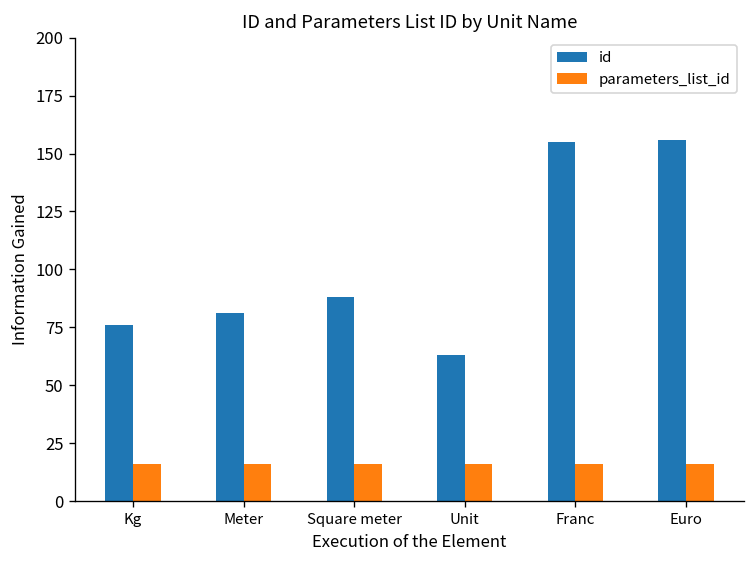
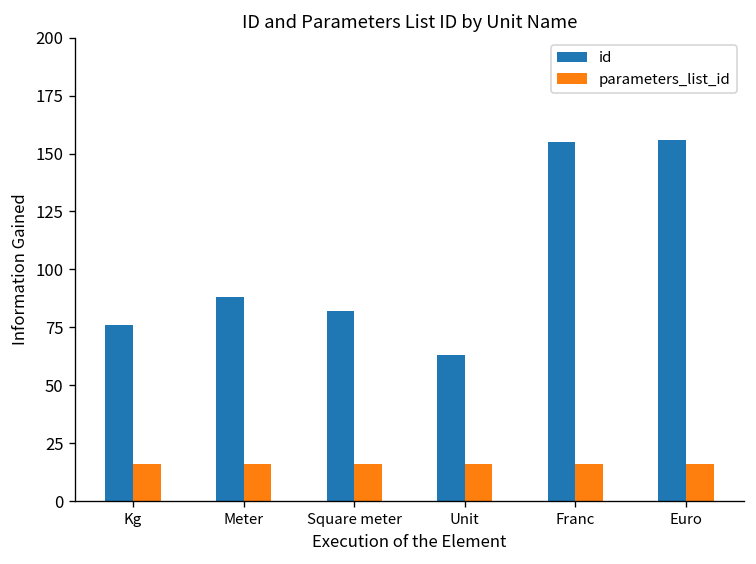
id, Meter: 81 -> 88
id, Square meter: 88 -> 82
